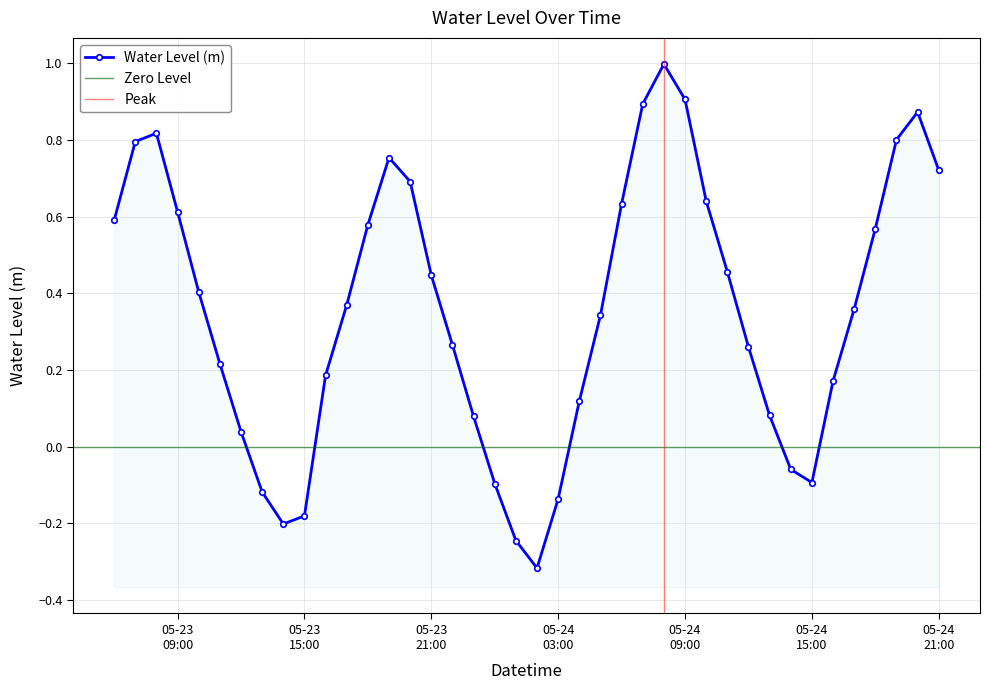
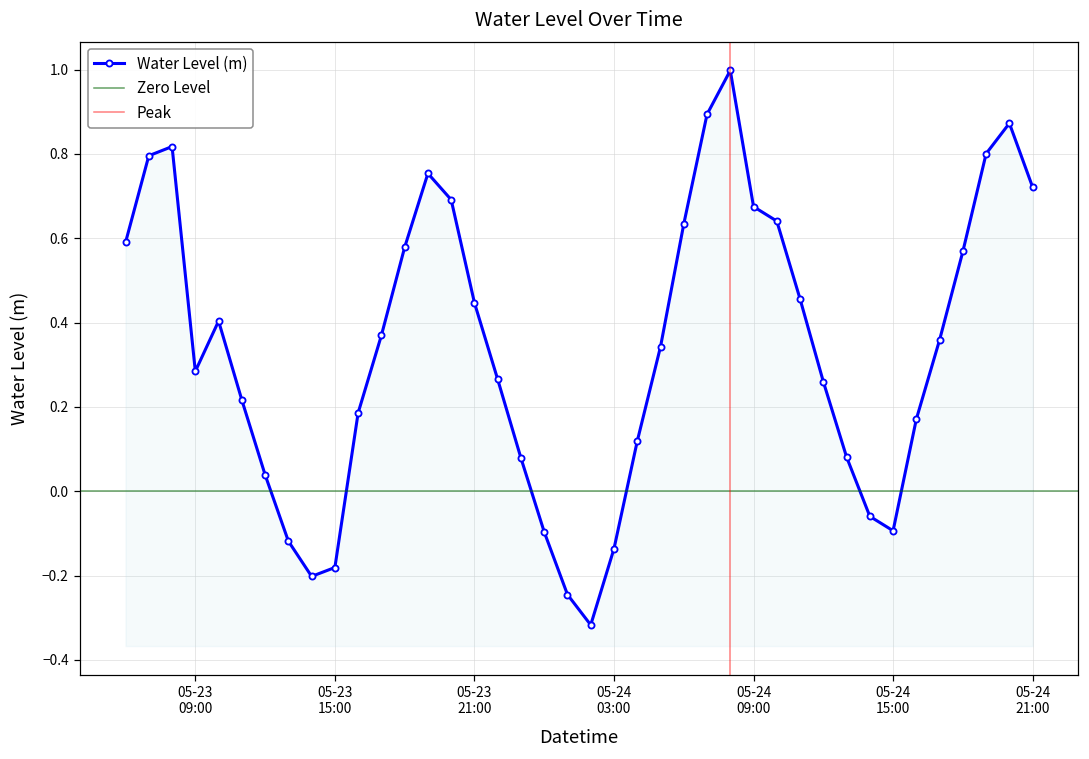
05-23 09:00: 0.61 -> 0.28
05-24 09:00: 0.91 -> 0.67
